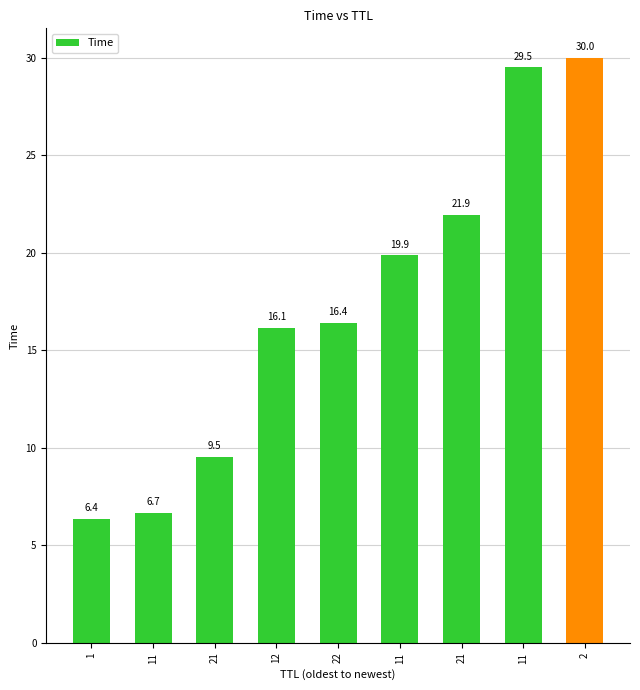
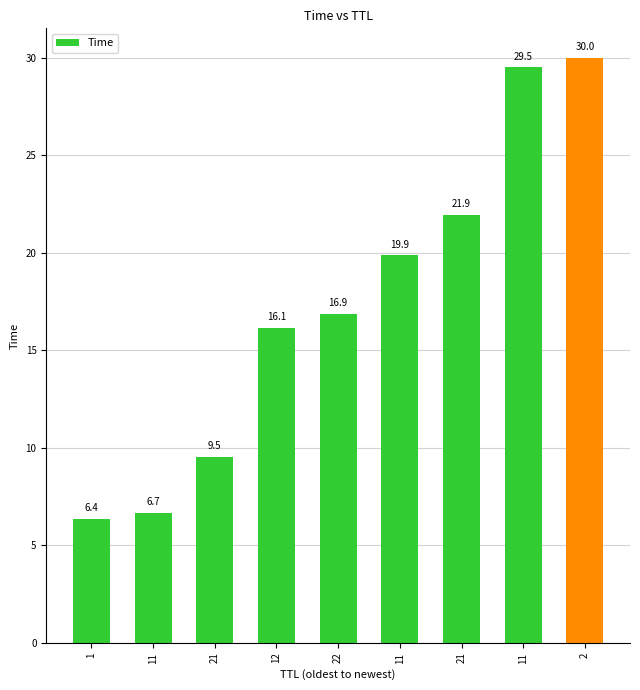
22: 16.4 -> 16.9
